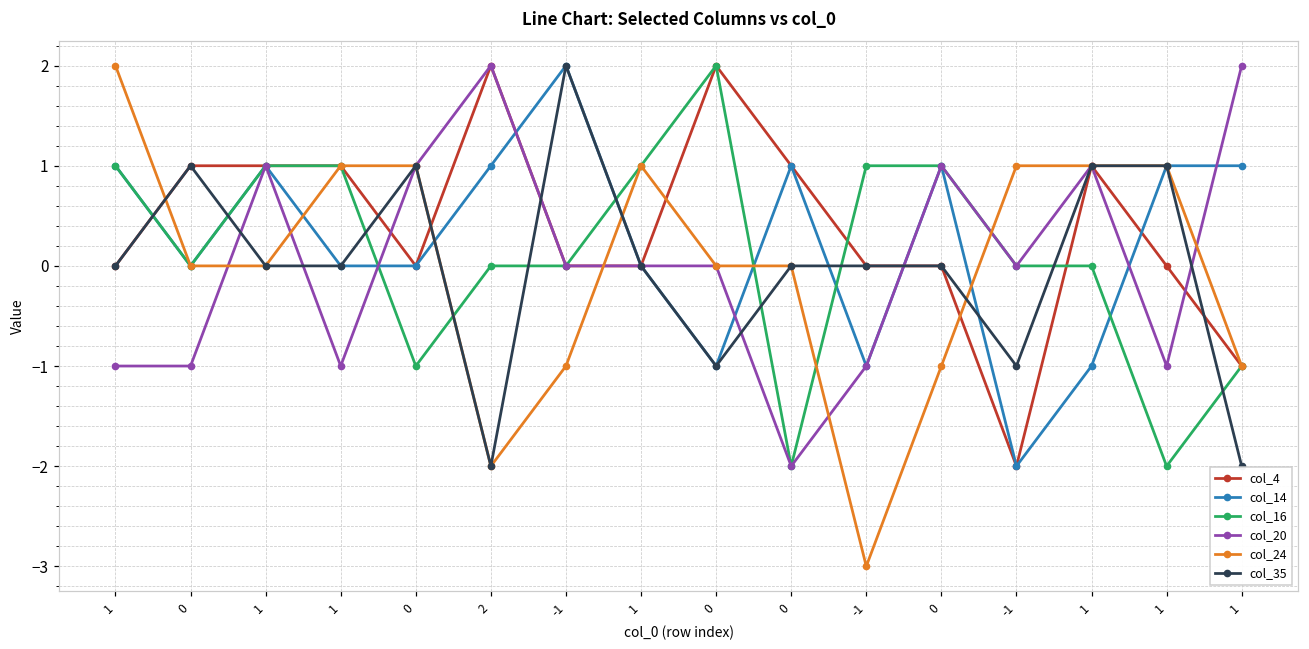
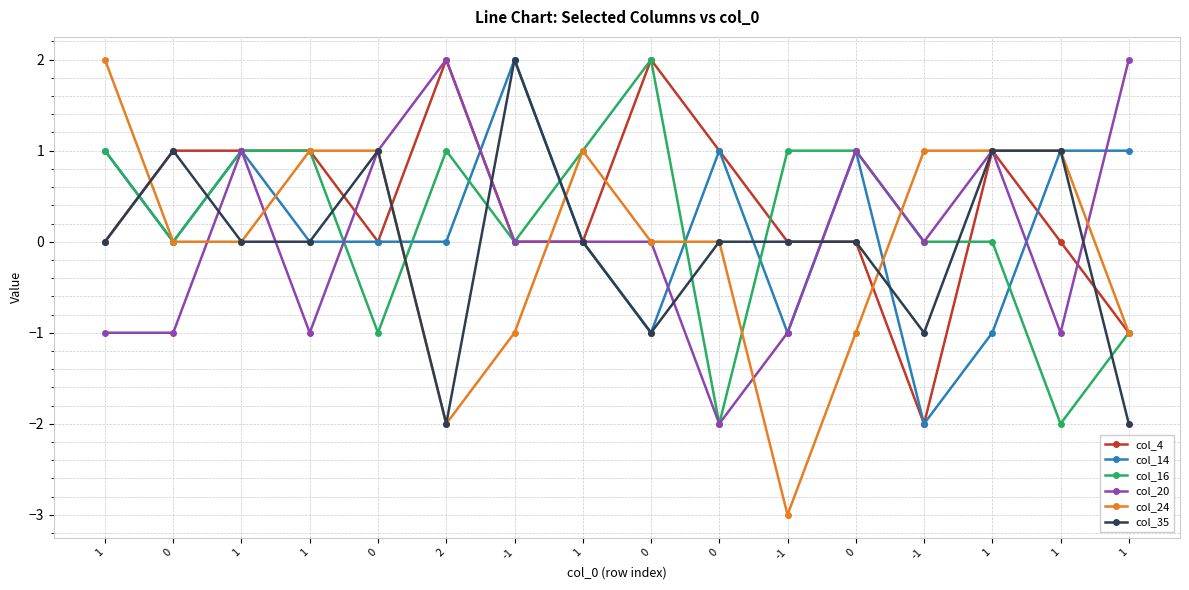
col_14, 2: 1 -> 0
col_16, 2: 0 -> 1
